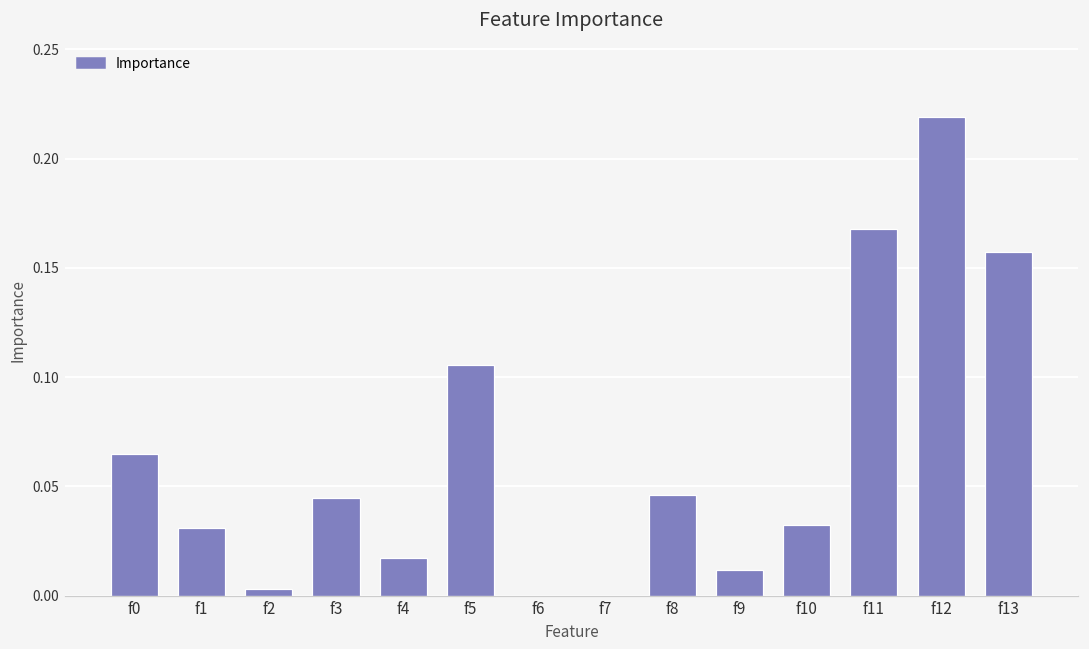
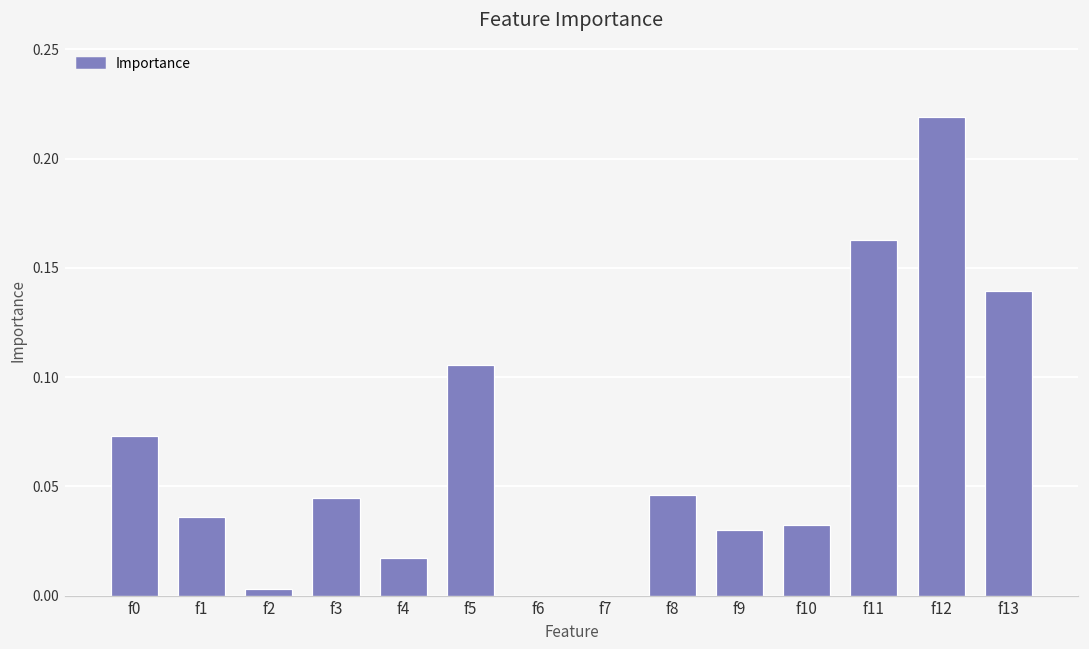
f0: 0.065 -> 0.073
f1: 0.031 -> 0.036
f9: 0.012 -> 0.030
f11: 0.168 -> 0.163
f13: 0.157 -> 0.139
